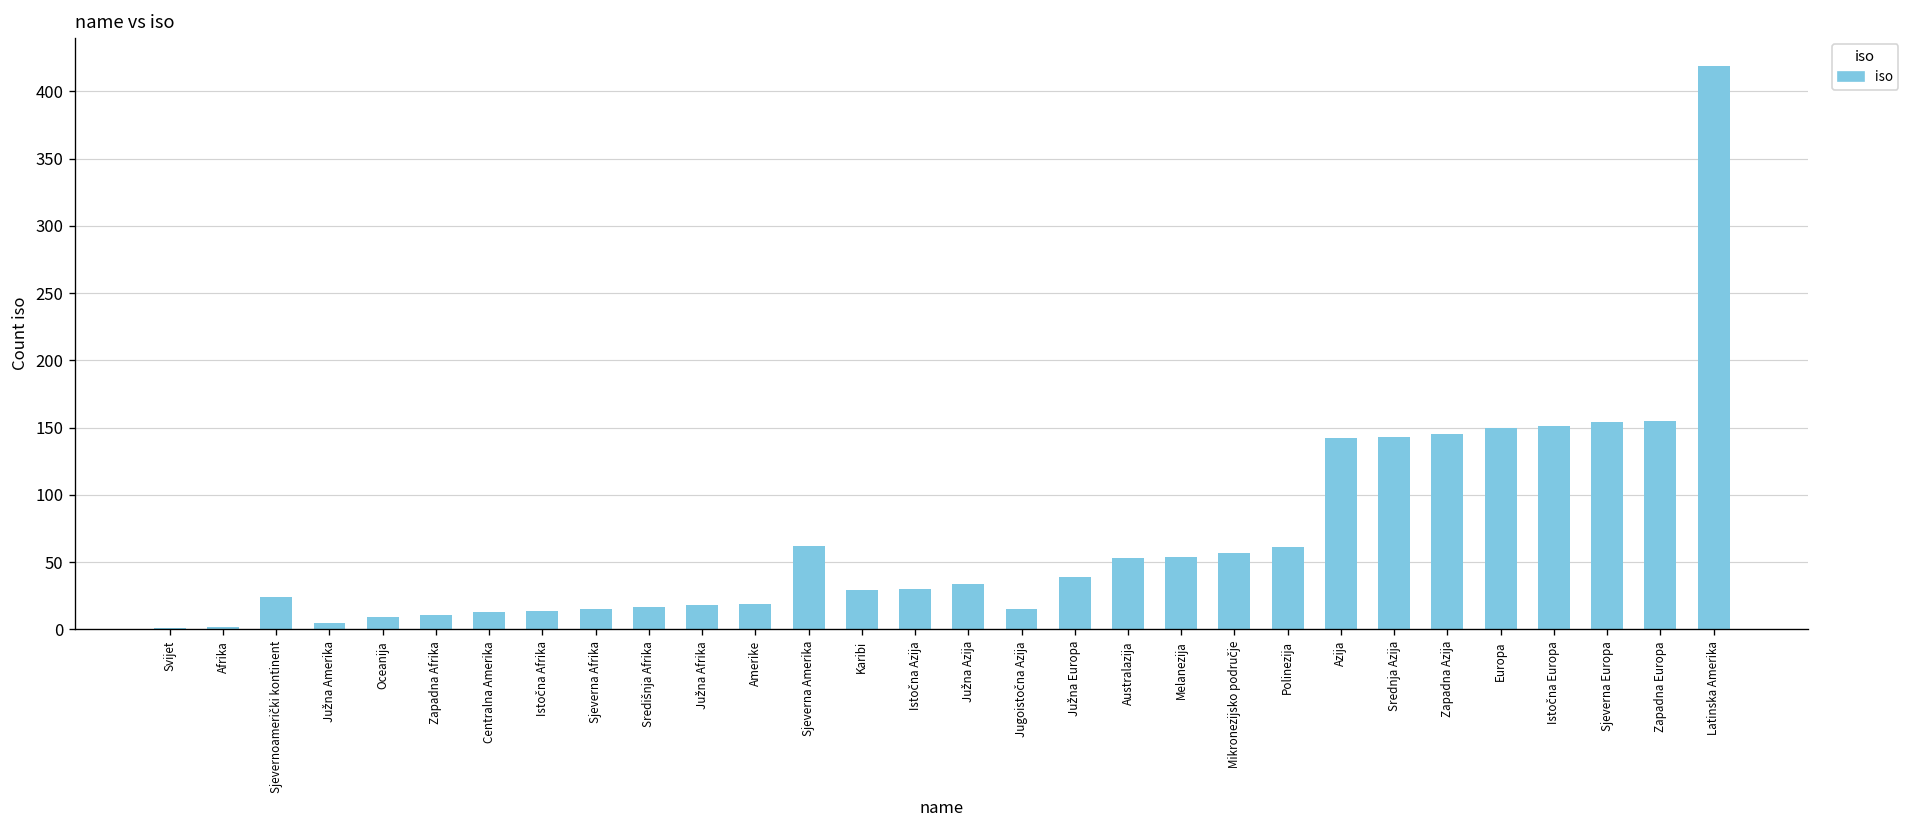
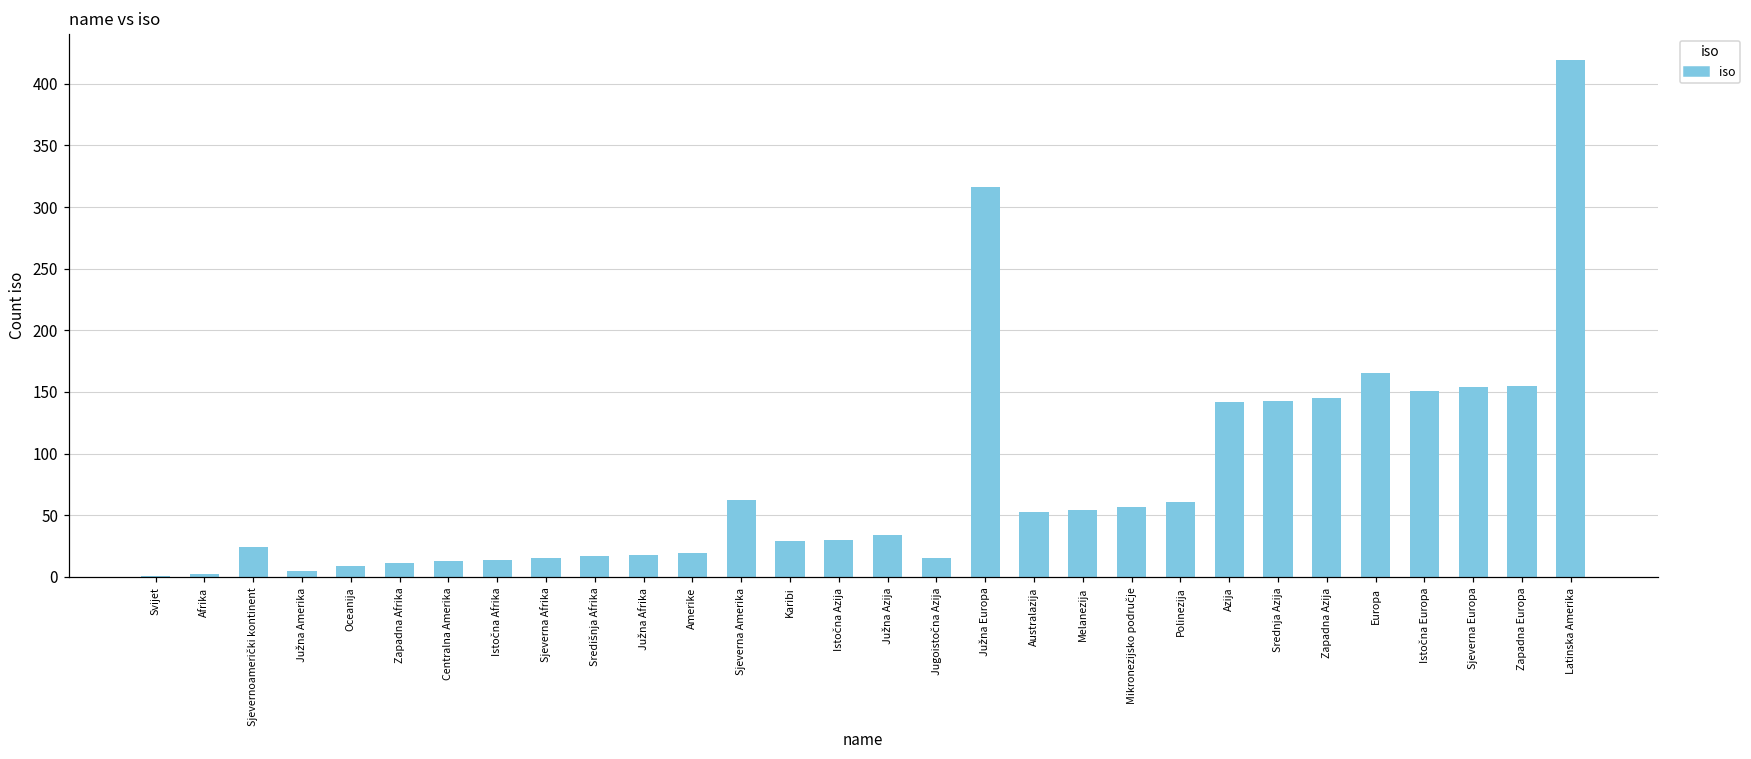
Južna Europa: 39 -> 316
Europa: 150 -> 165
